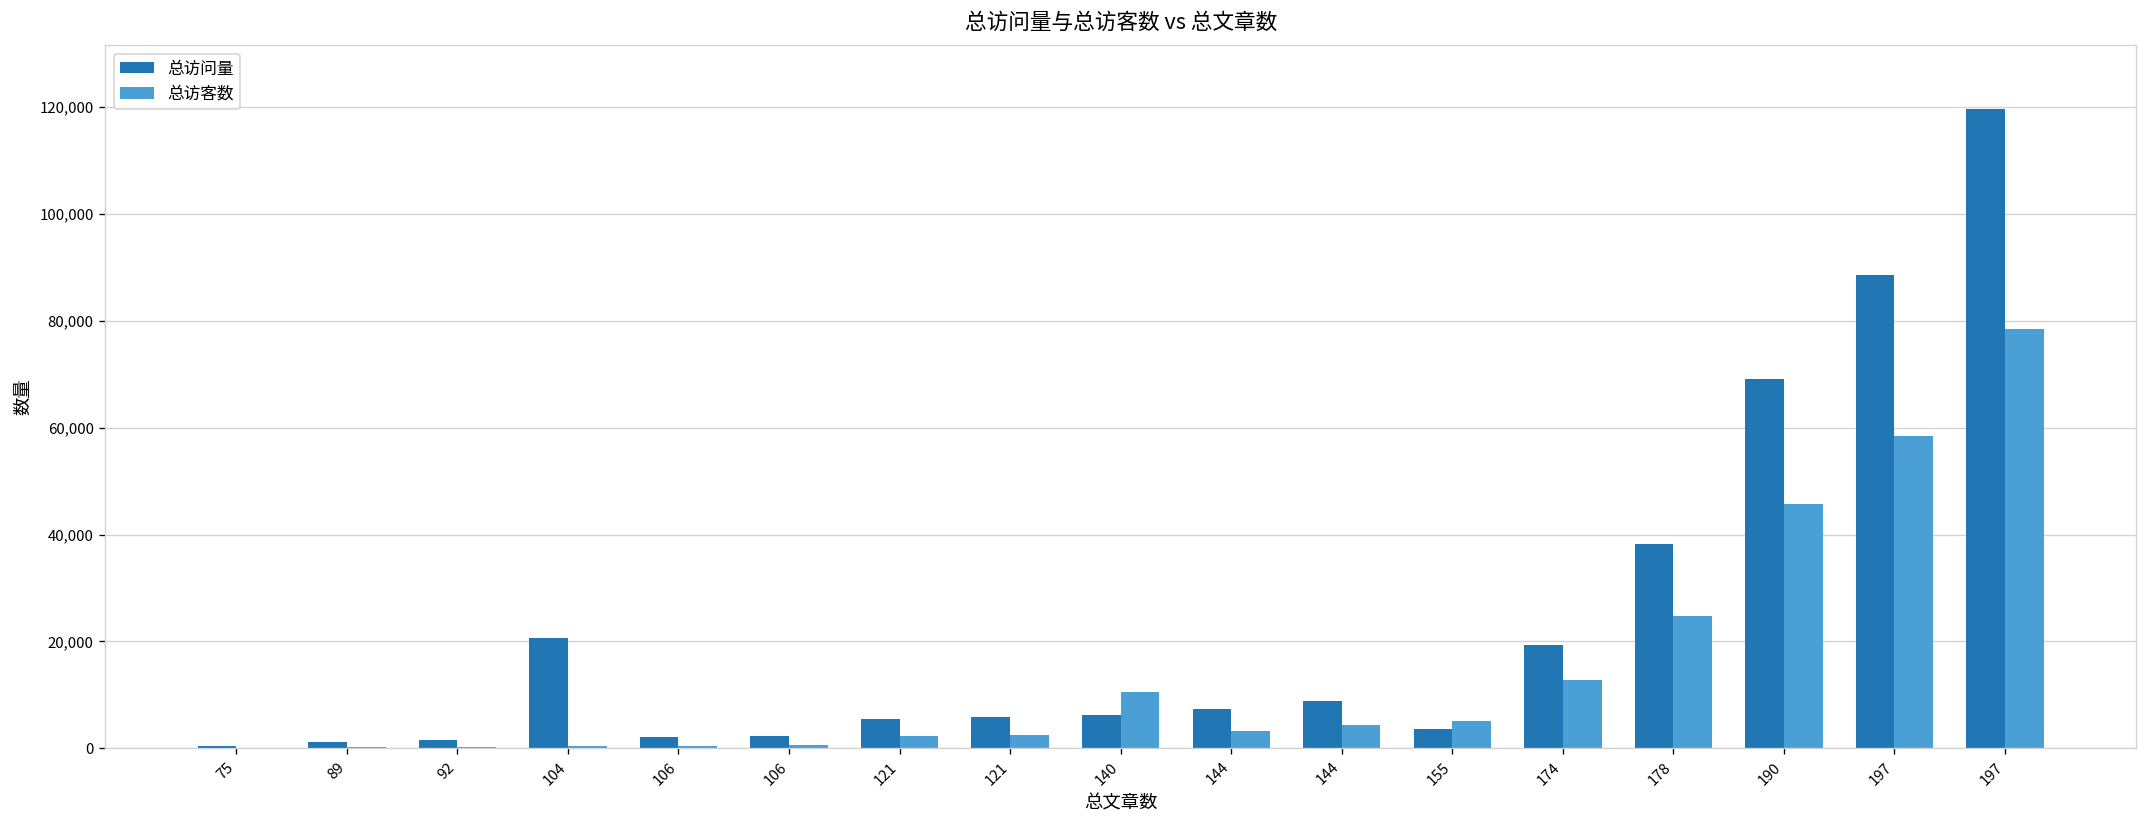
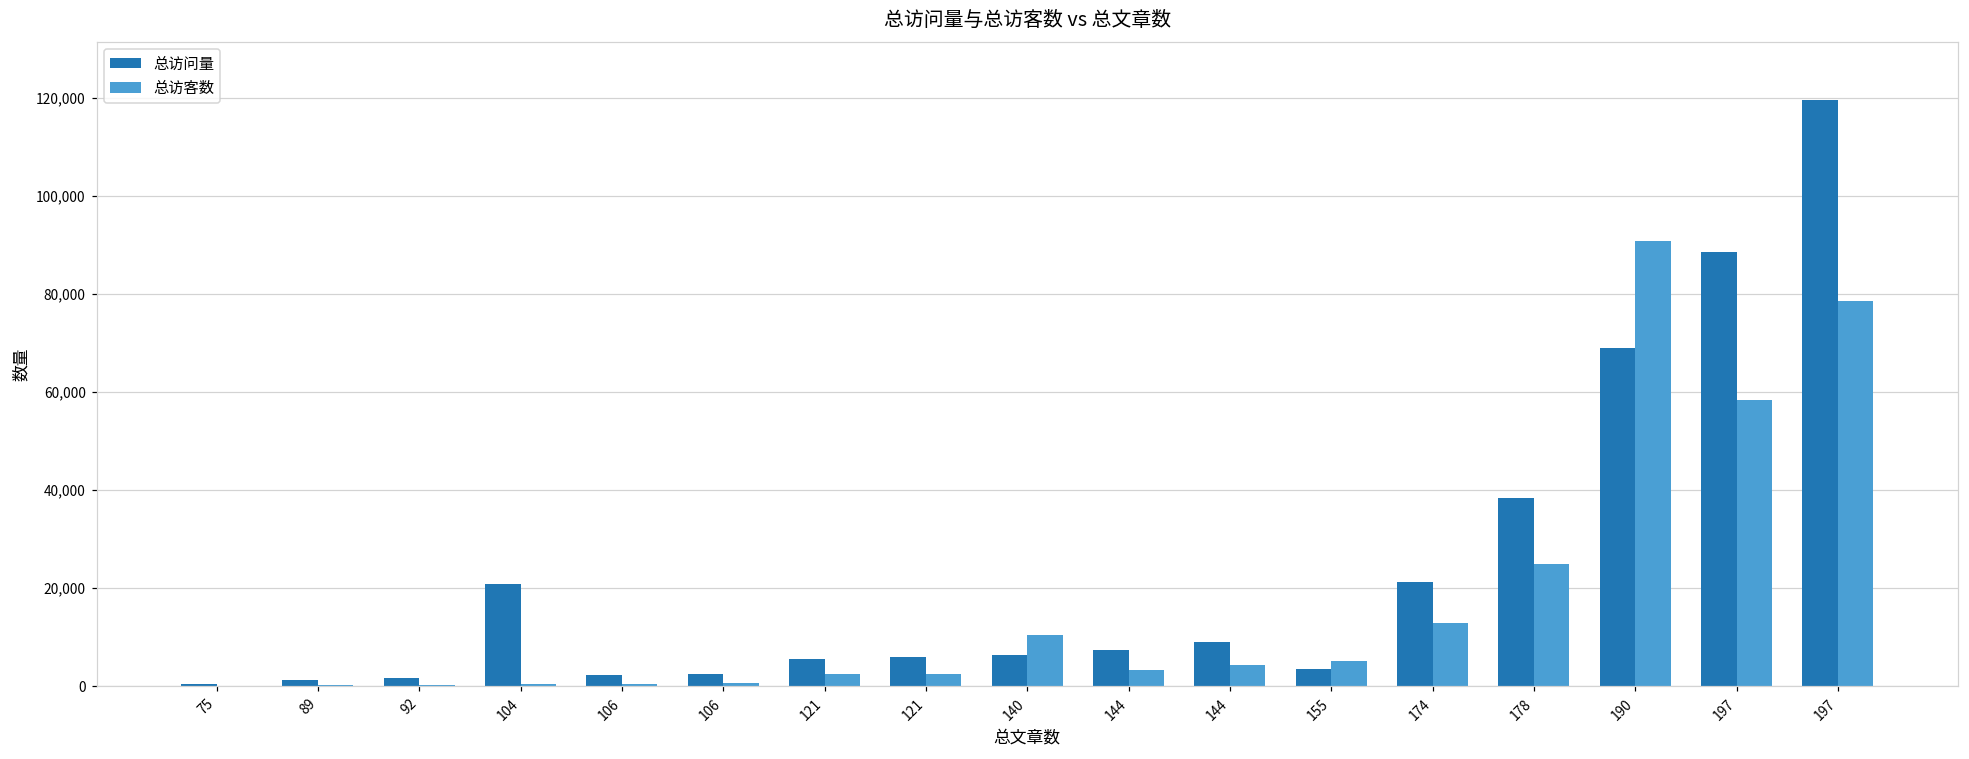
总访问量, 174: 19,000 -> 21,000
总访客数, 190: 46,000 -> 91,000
